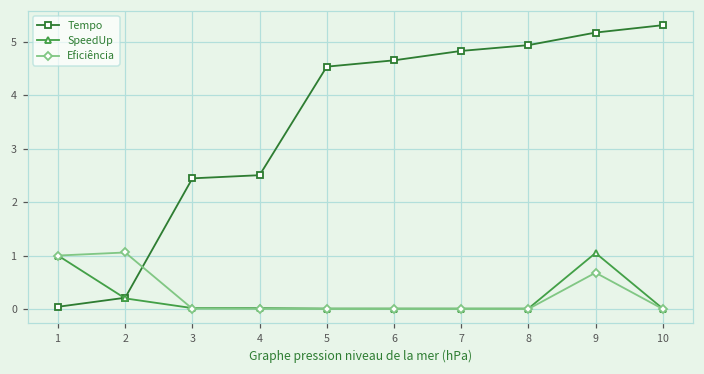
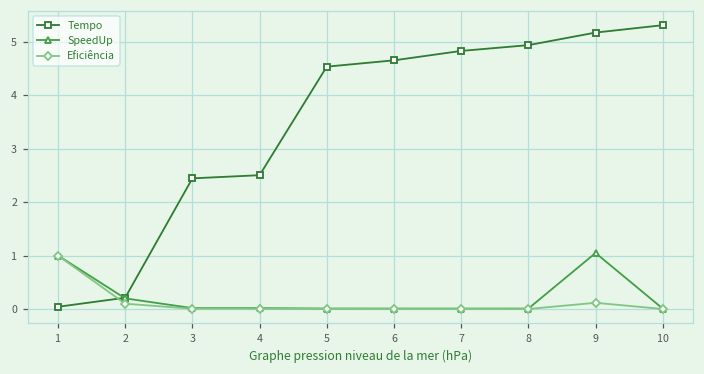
Eficiência, 2: 1.1 -> 0.1
Eficiência, 9: 0.7 -> 0.1
